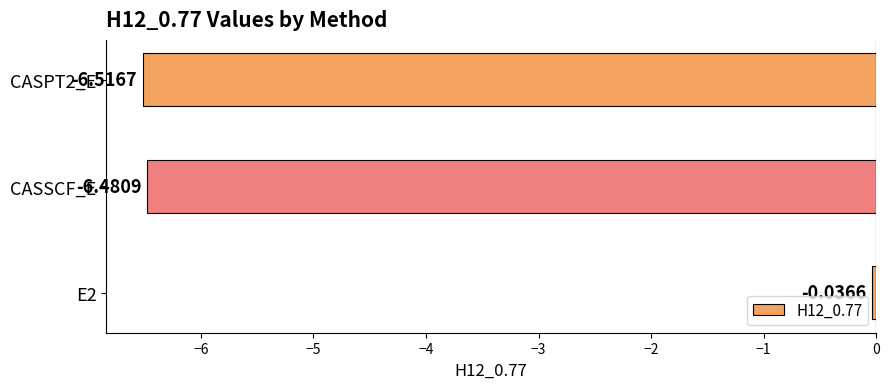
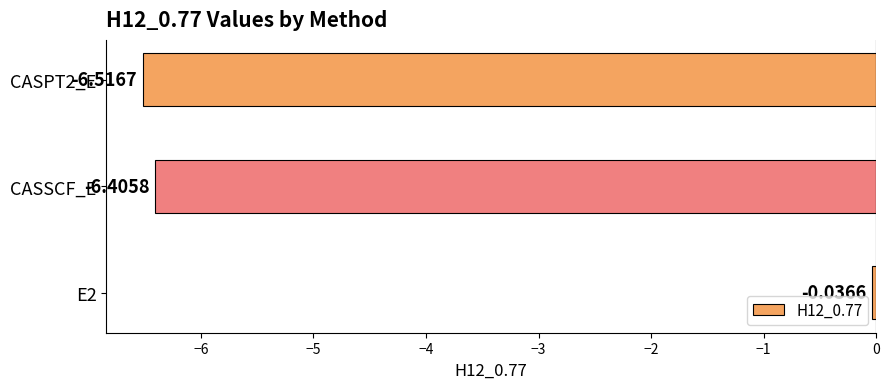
CASSCF_E: -6.4809 -> -6.4058
